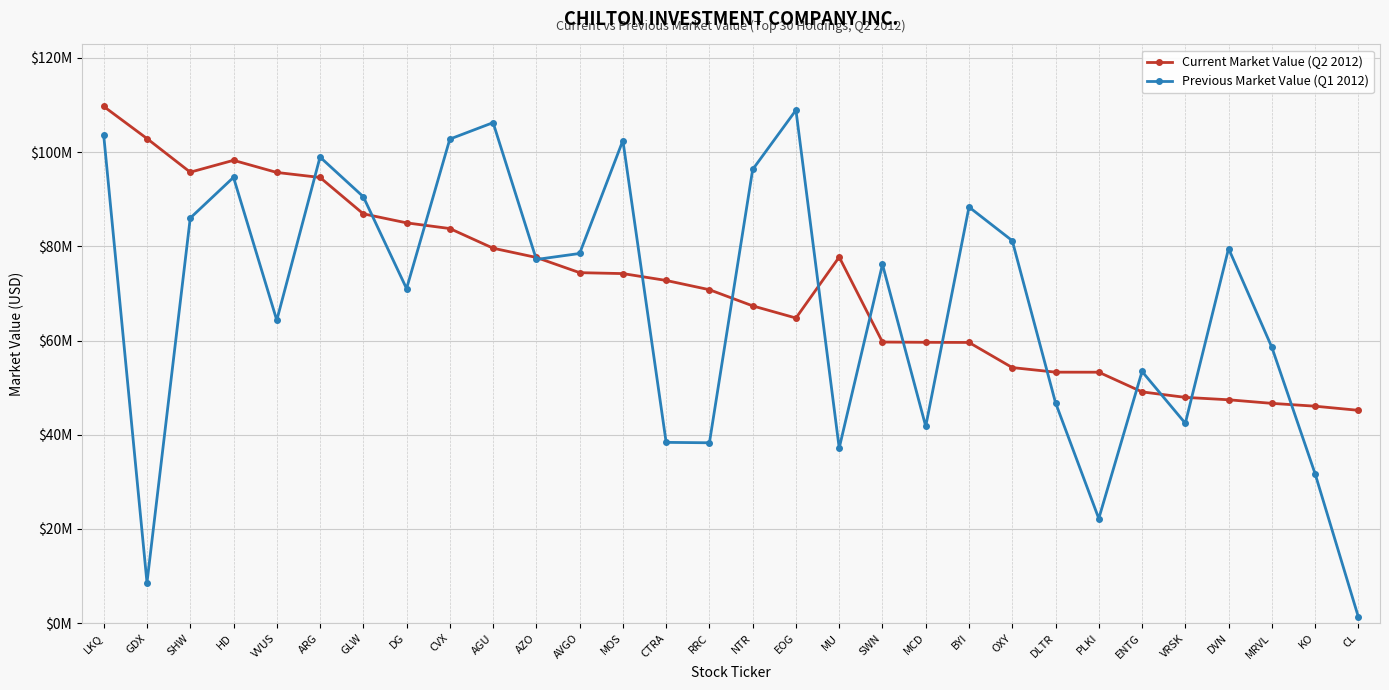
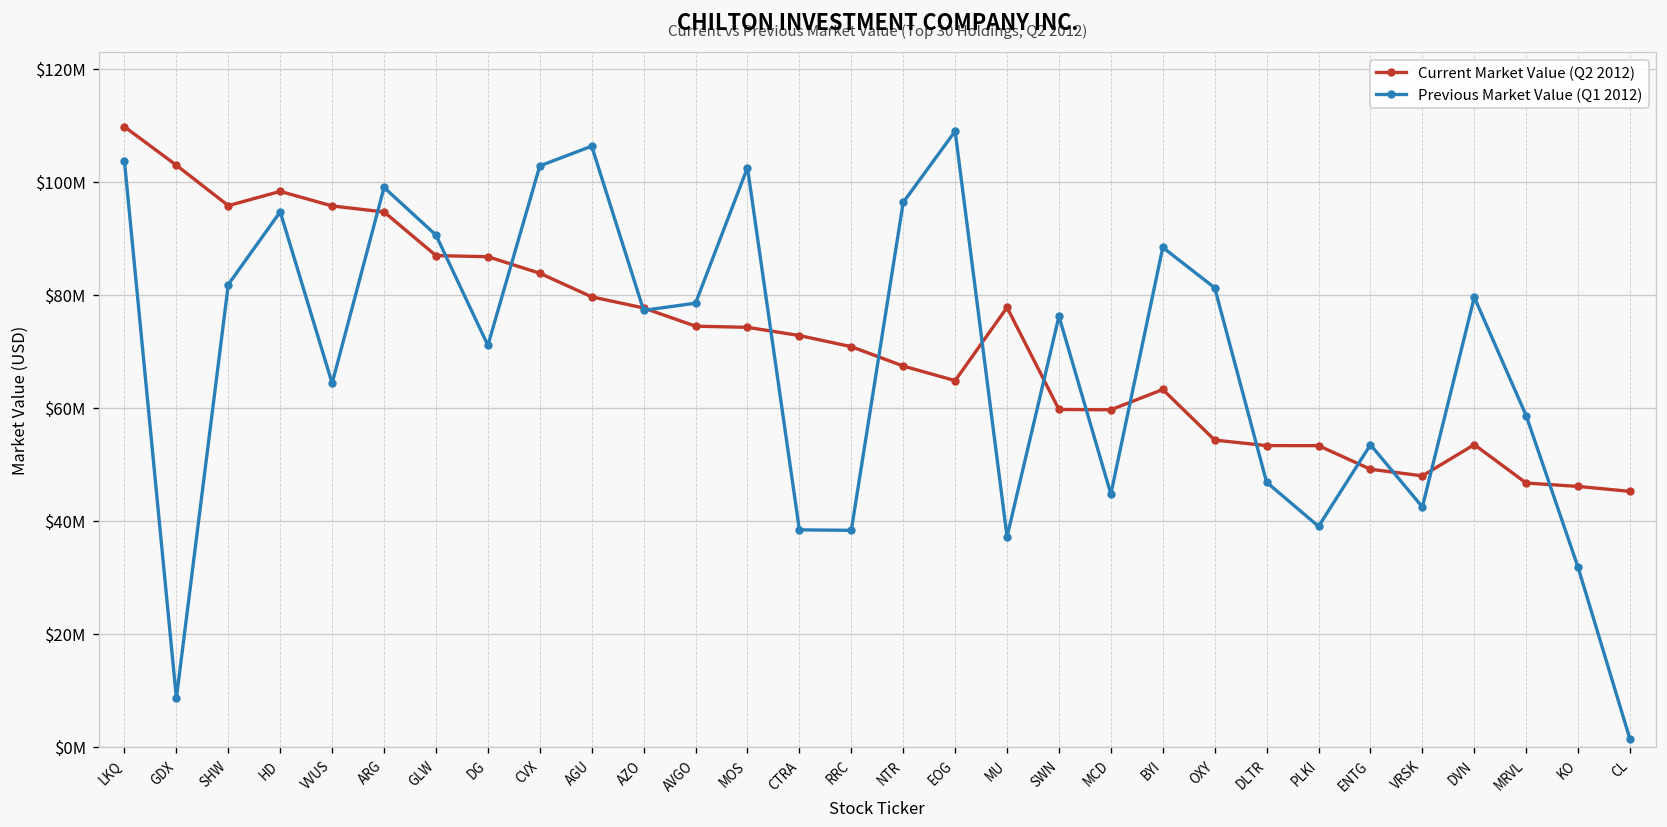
Previous Market Value (Q1 2012), SHW: $86000000 -> $82000000
Current Market Value (Q2 2012), DG: $85000000 -> $87000000
Previous Market Value (Q1 2012), MCD: $42000000 -> $45000000
Current Market Value (Q2 2012), BYI: $60000000 -> $63000000
Previous Market Value (Q1 2012), PLKI: $22000000 -> $39000000
Current Market Value (Q2 2012), DVN: $47000000 -> $53000000
